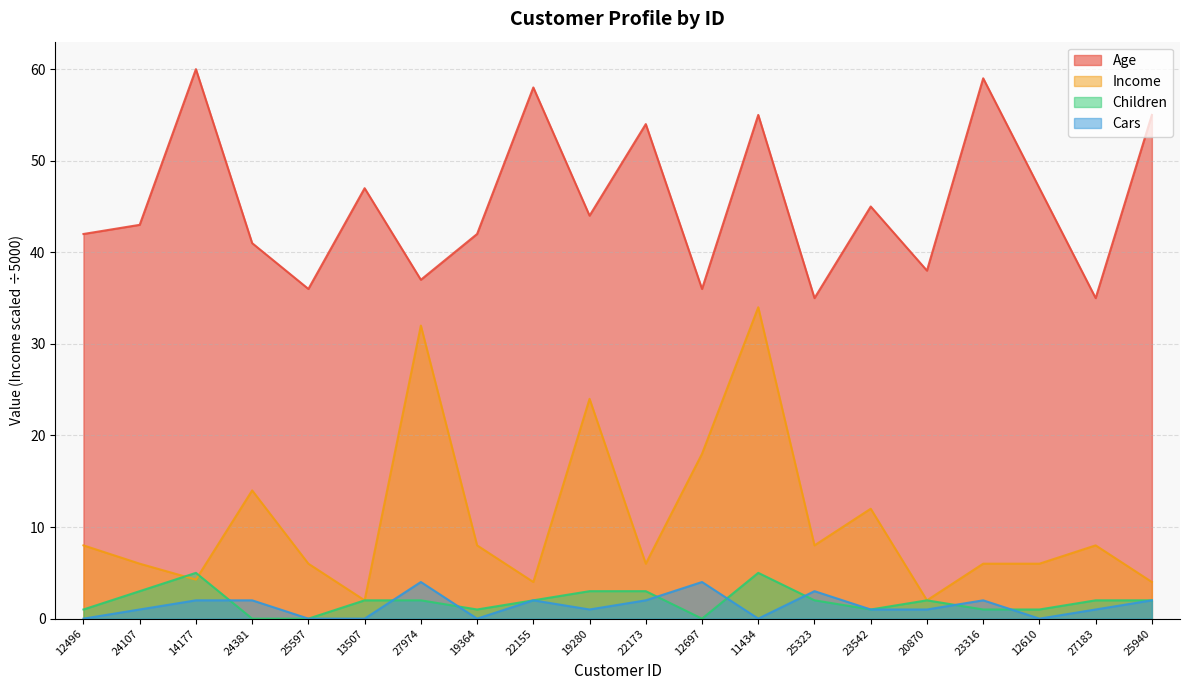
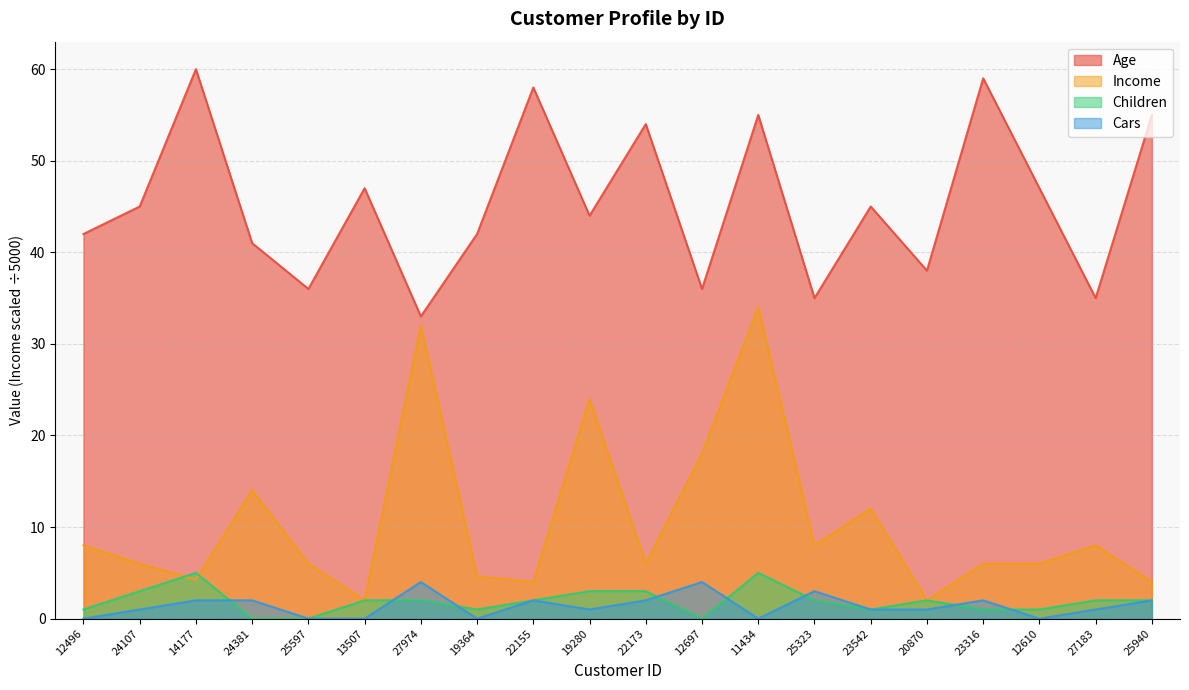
Age, 24107: 43 -> 45
Age, 27974: 37 -> 33
Income, 19364: 8 -> 5
